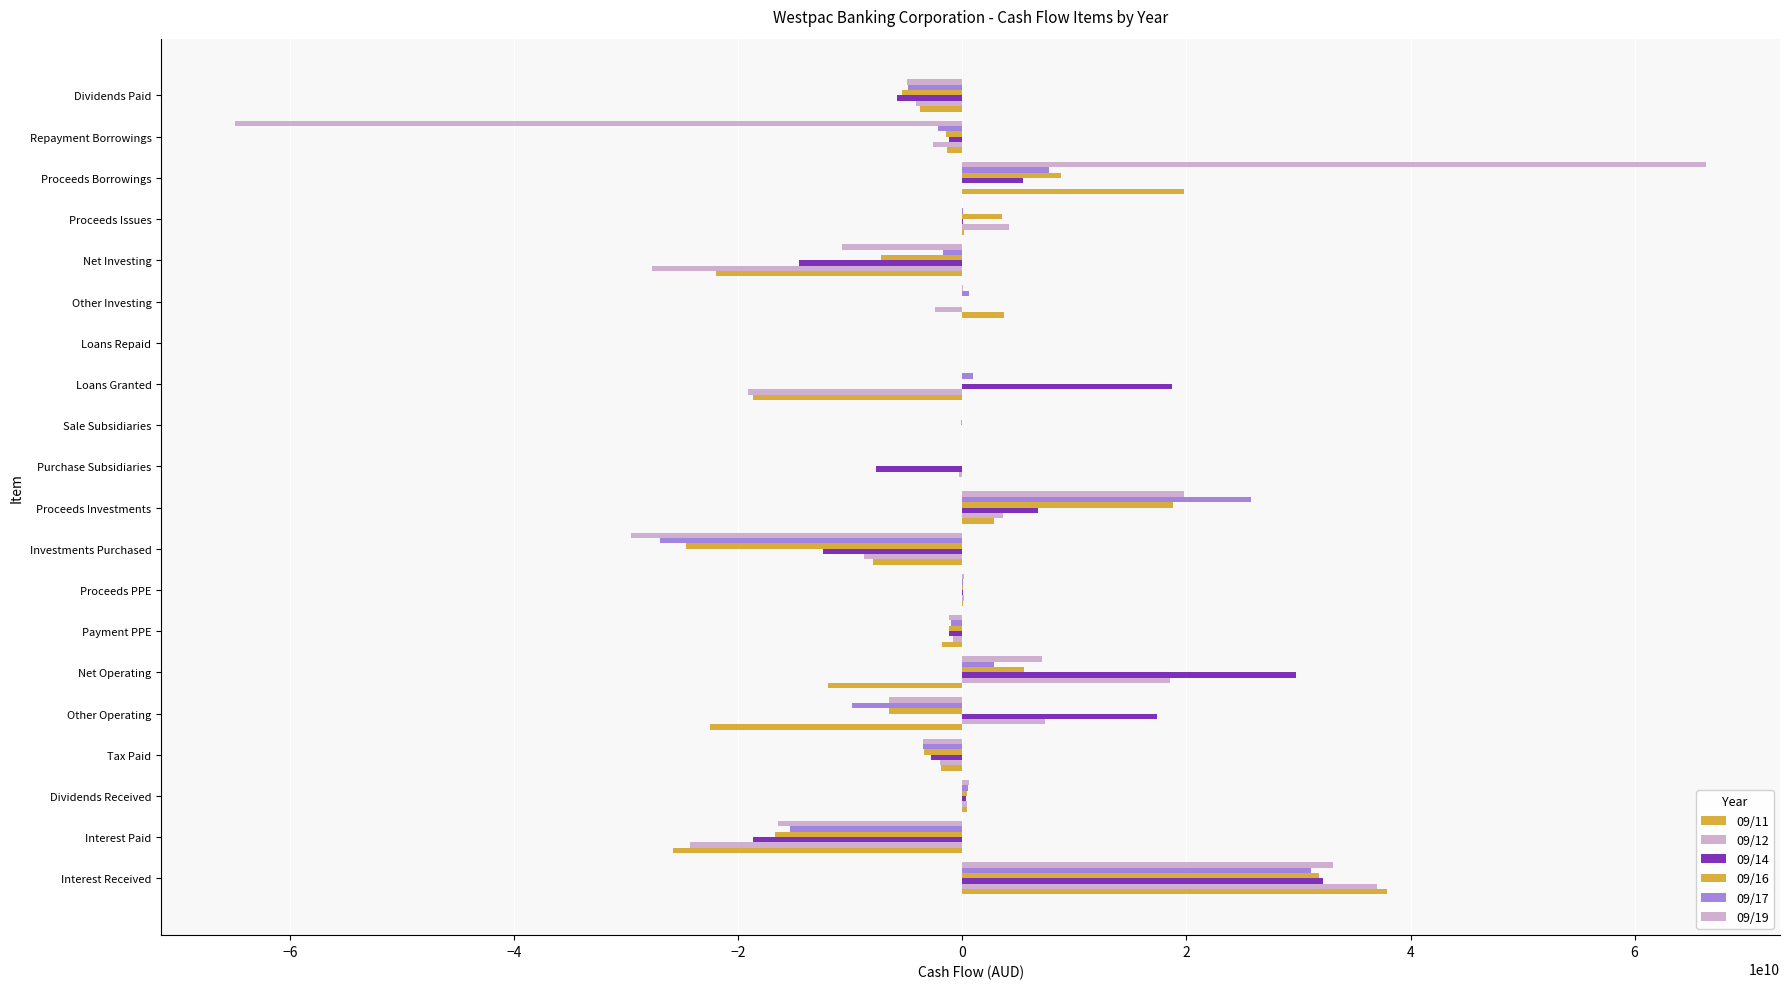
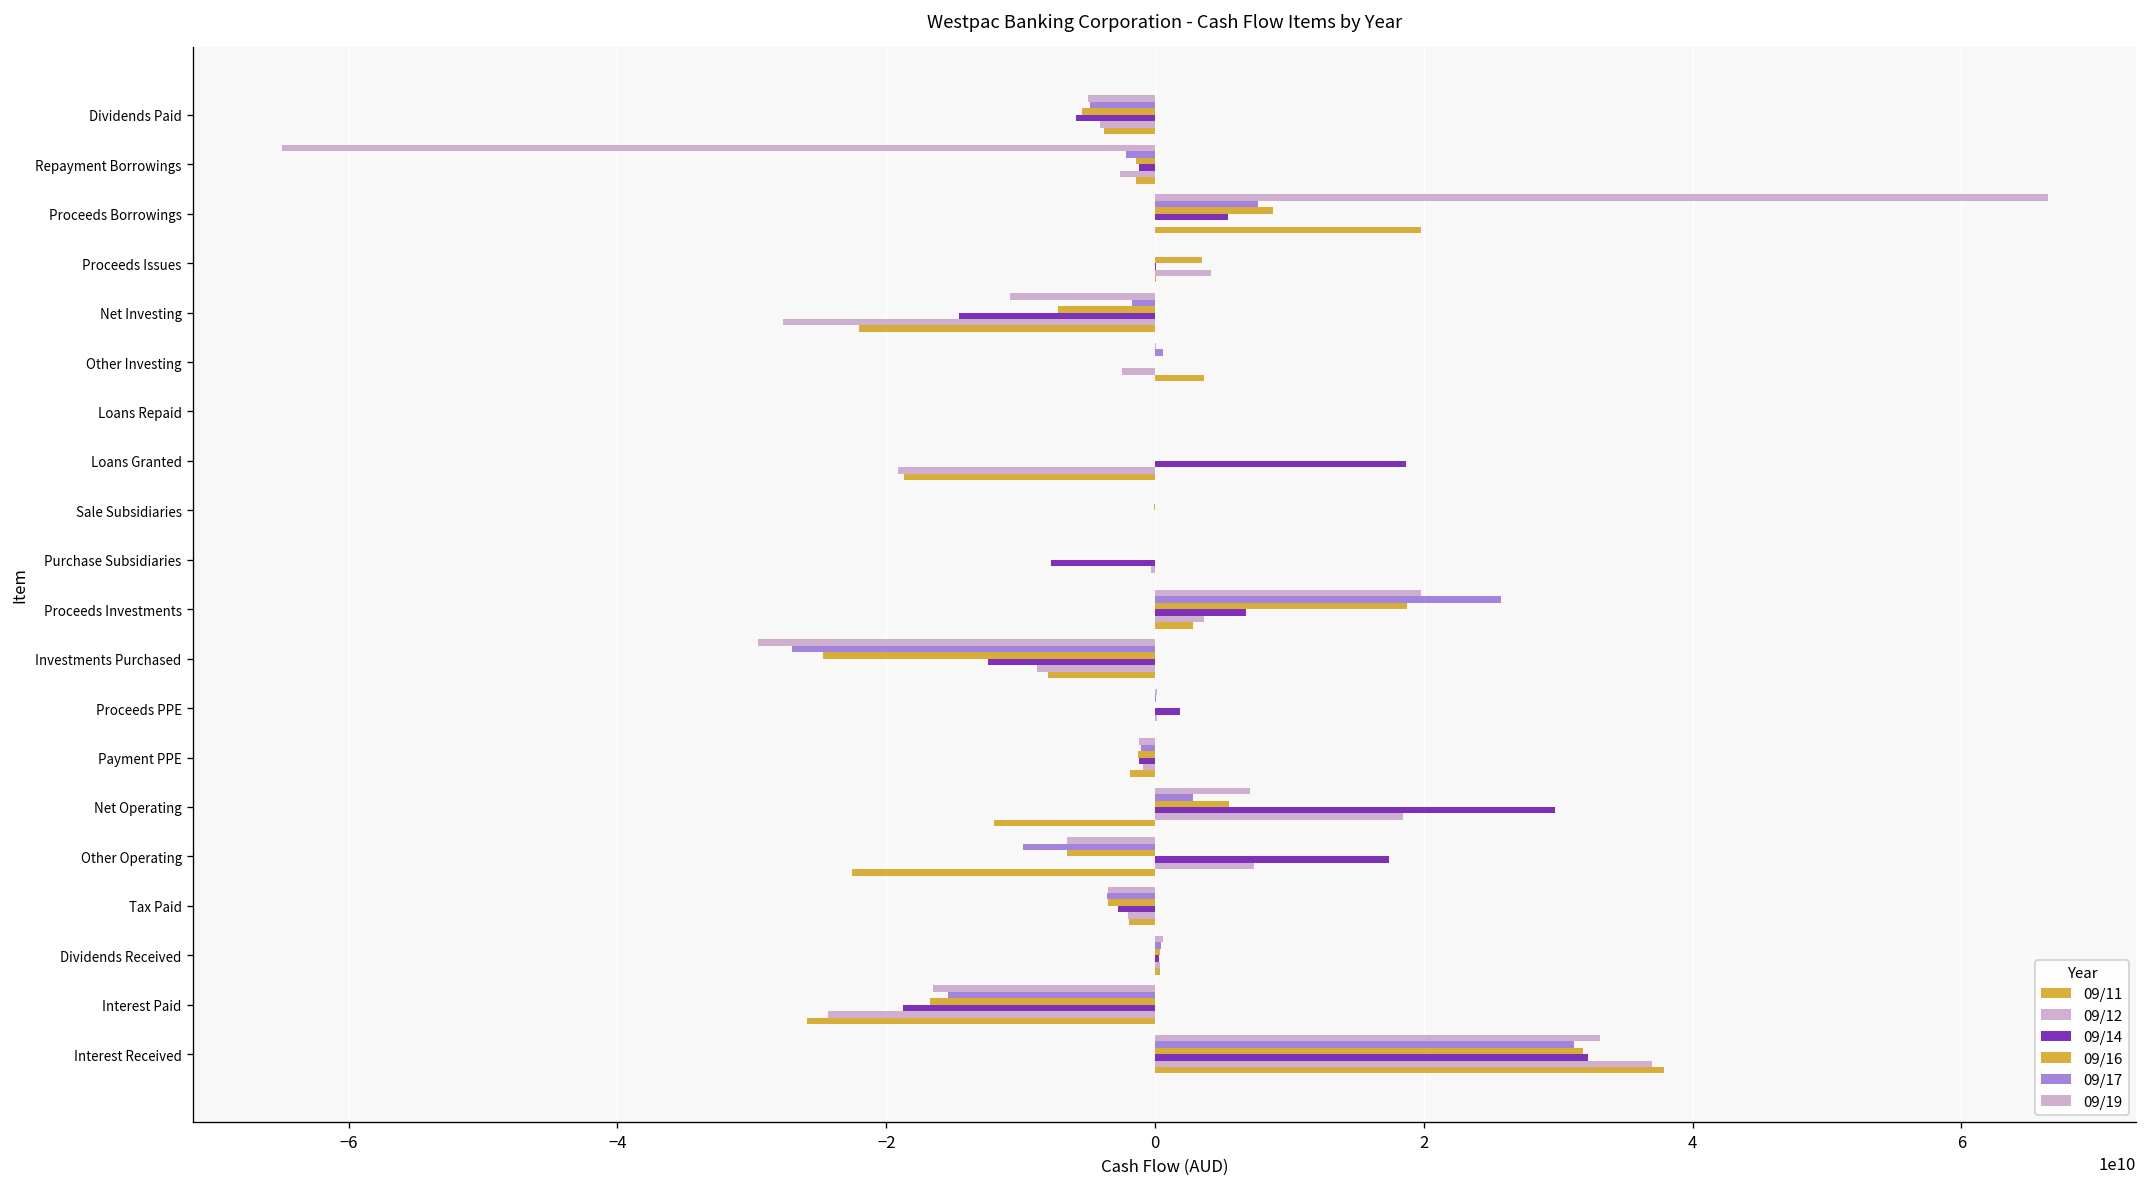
09/17, Loans Granted: 1000000000 -> 0
09/14, Proceeds PPE: 0 -> 1900000000
